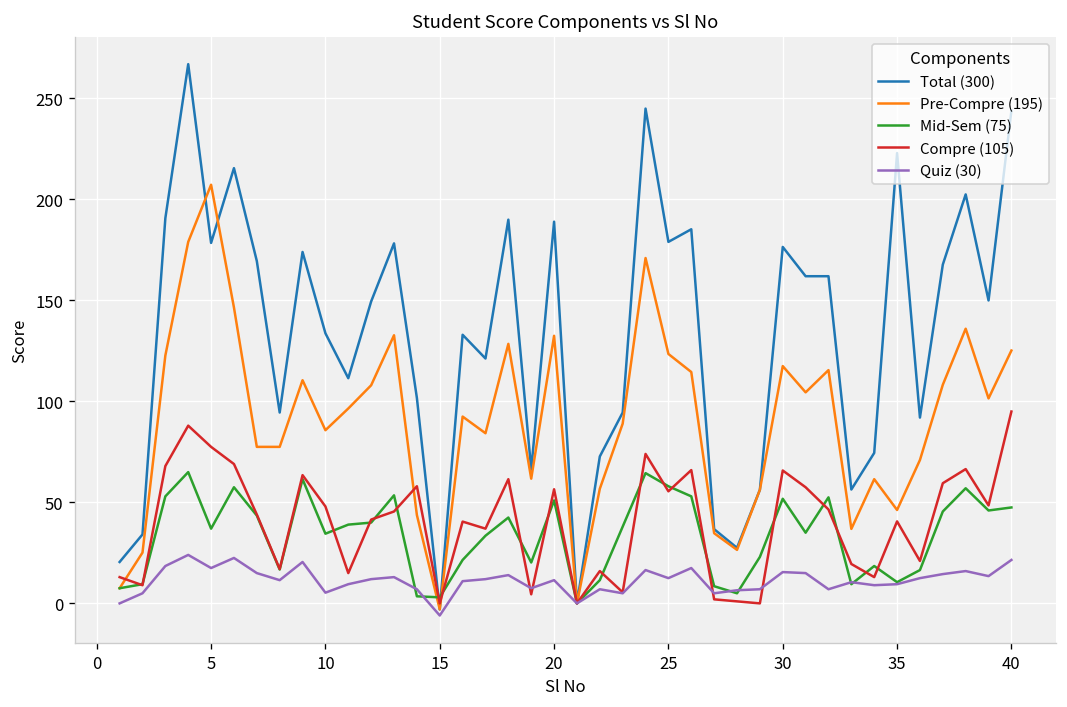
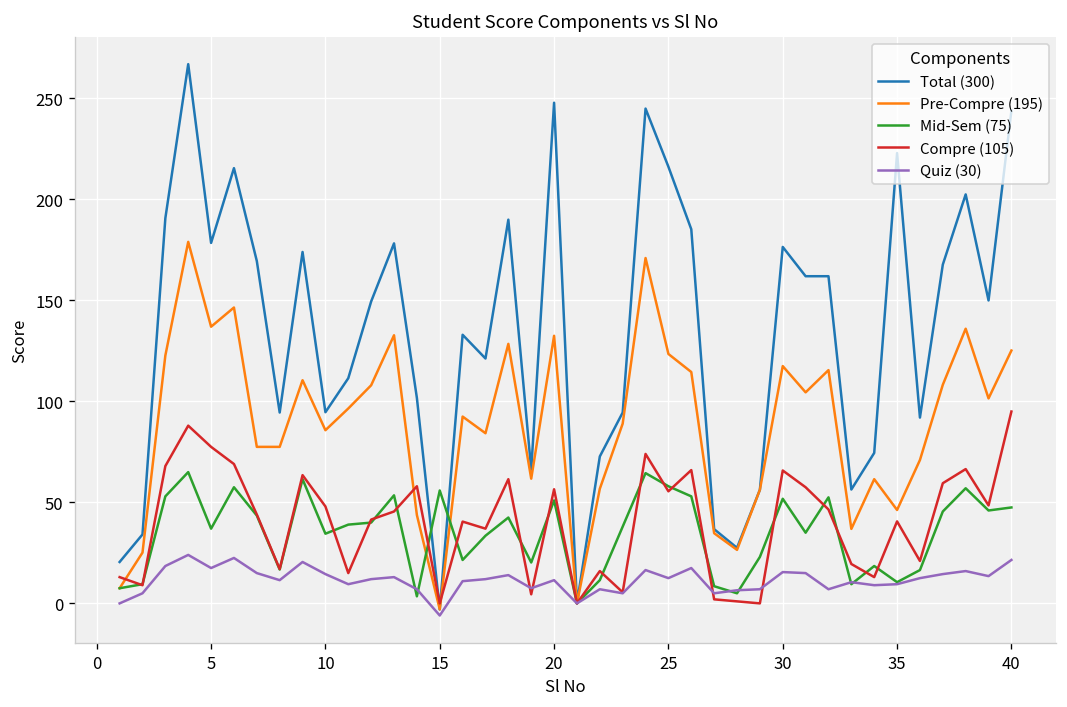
Pre-Compre (195), 5: 207 -> 137
Total (300), 10: 134 -> 95
Quiz (30), 10: 5 -> 15
Mid-Sem (75), 15: 3 -> 56
Total (300), 20: 189 -> 248
Total (300), 25: 179 -> 216
